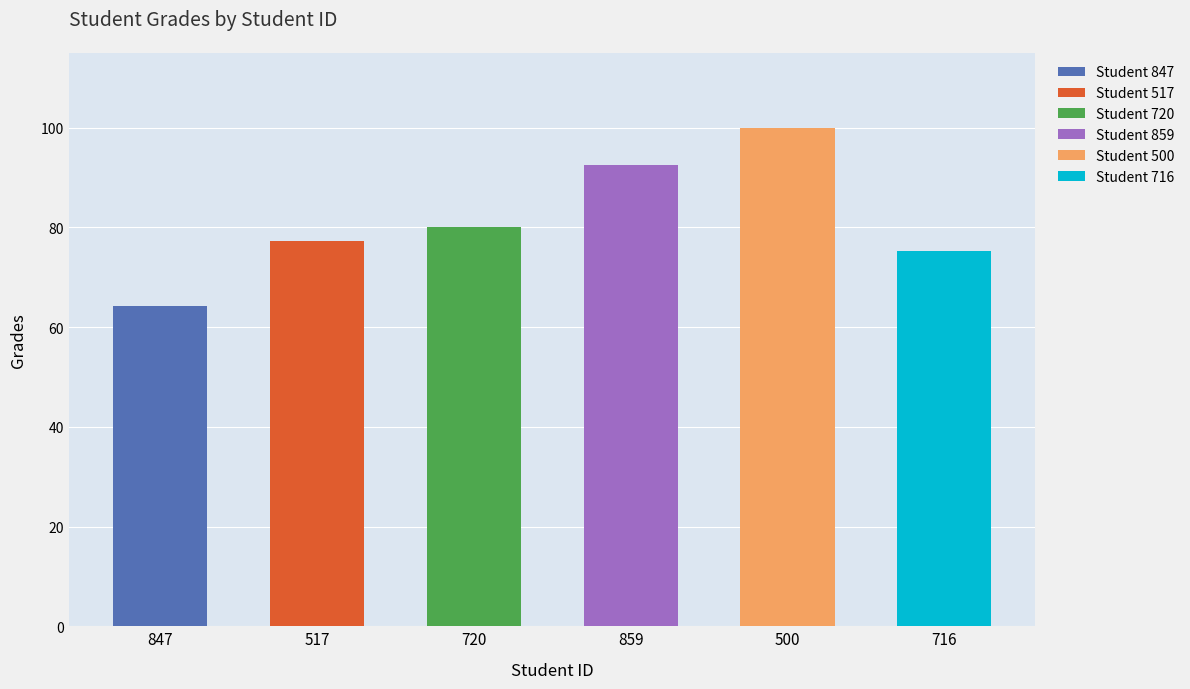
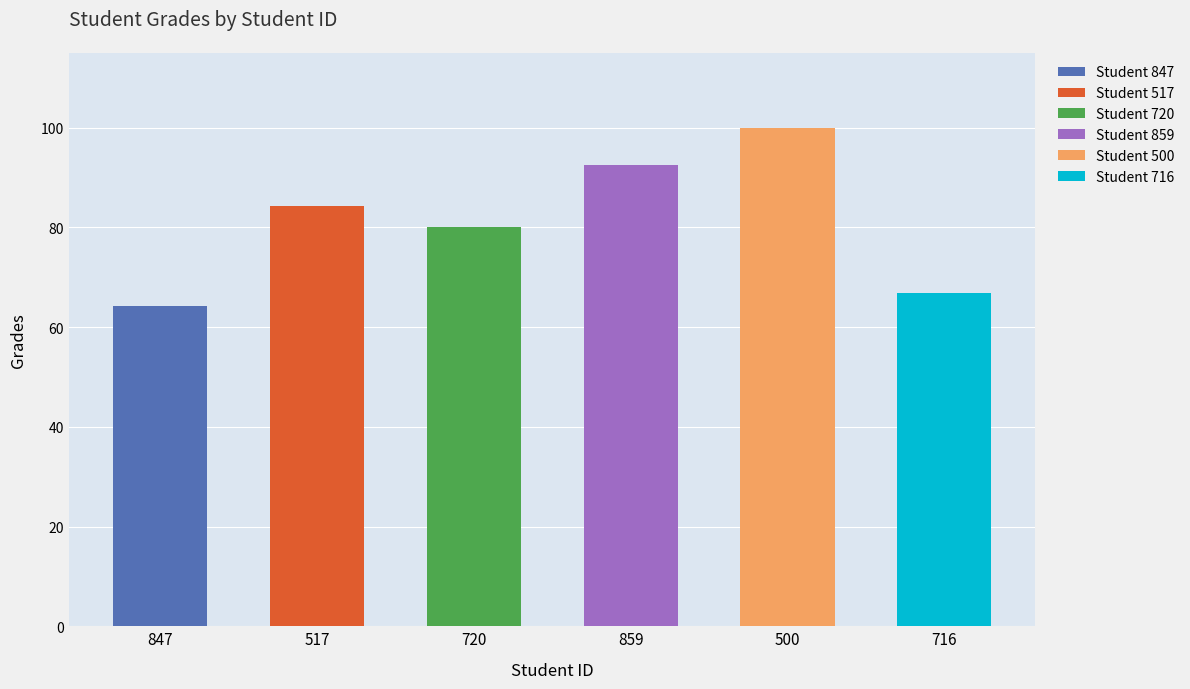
517: 77 -> 84
716: 75 -> 67
